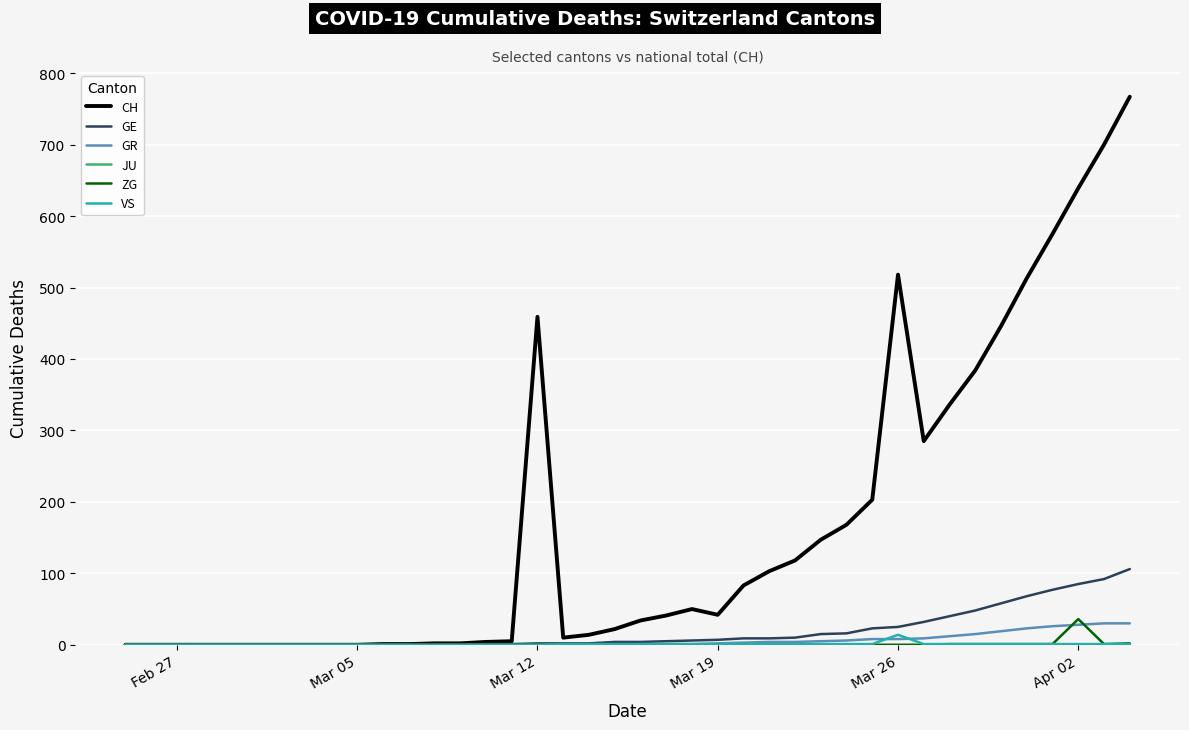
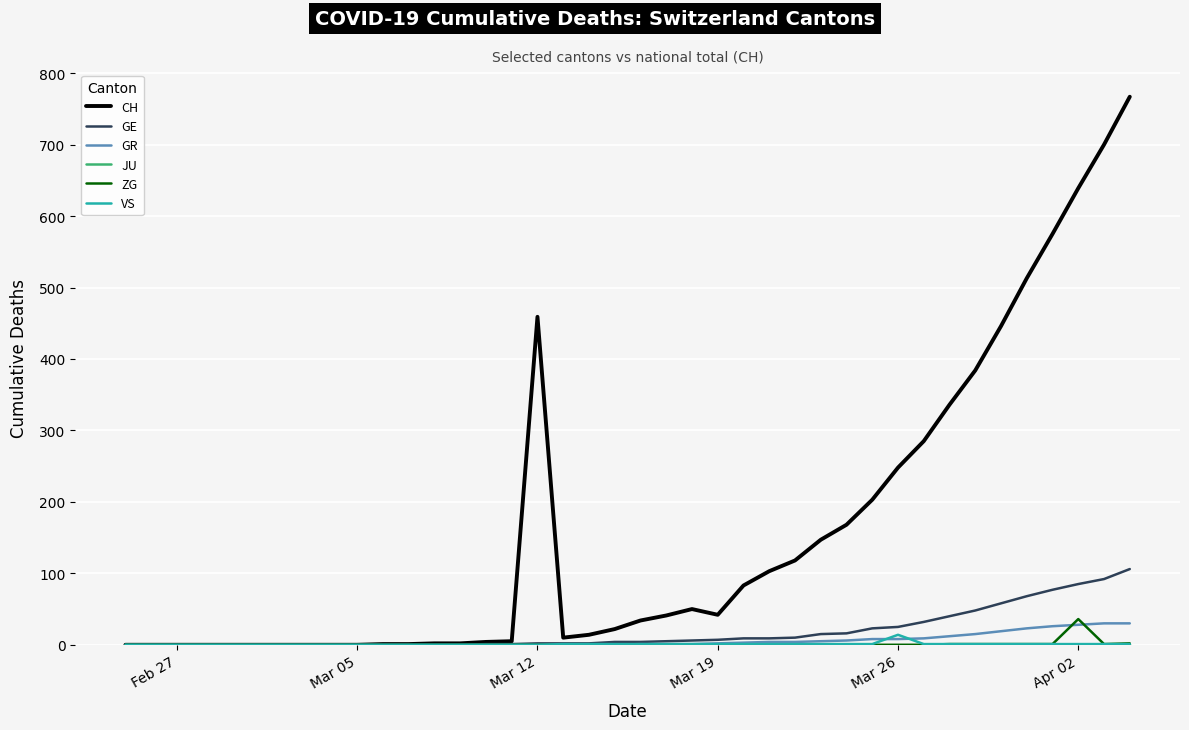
CH, Mar 26: 520 -> 250
